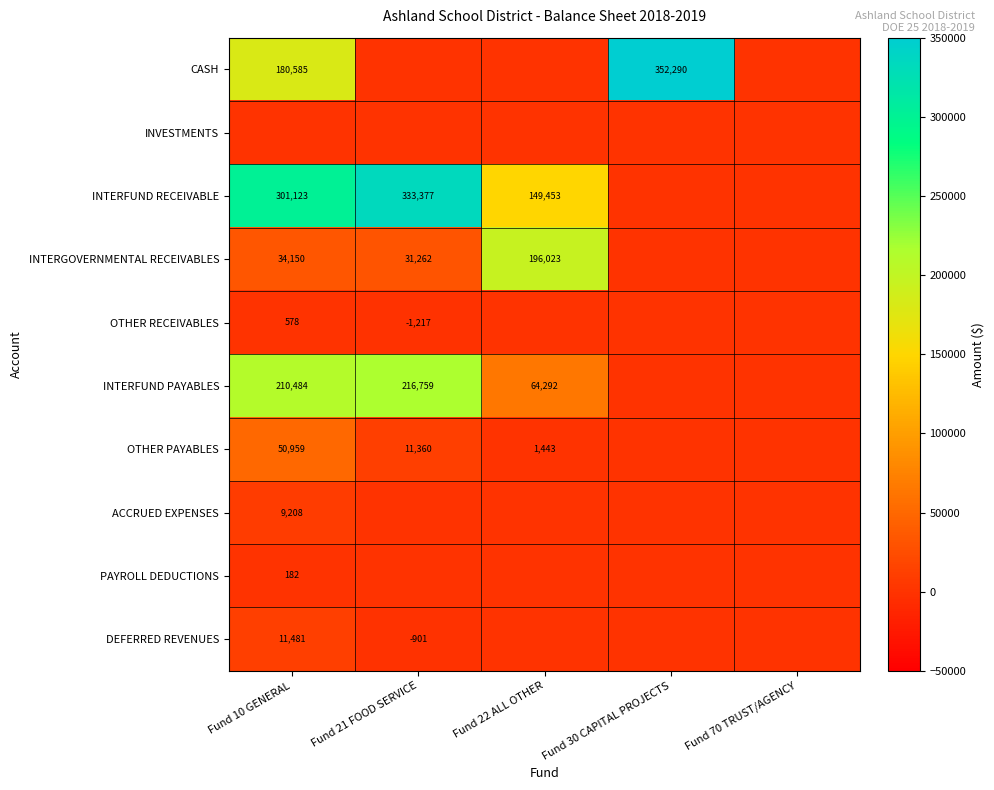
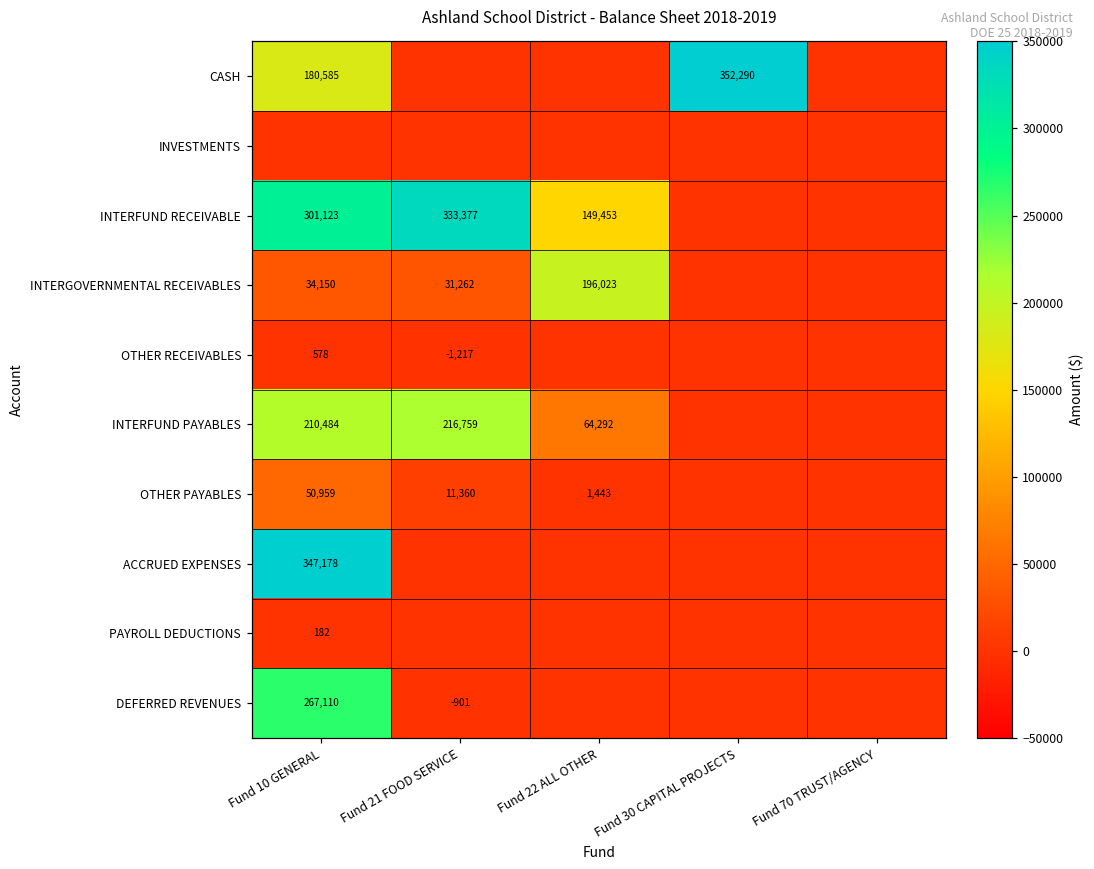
ACCRUED EXPENSES, Fund 10 GENERAL: 9,208 -> 347,178
DEFERRED REVENUES, Fund 10 GENERAL: 11,481 -> 267,110
